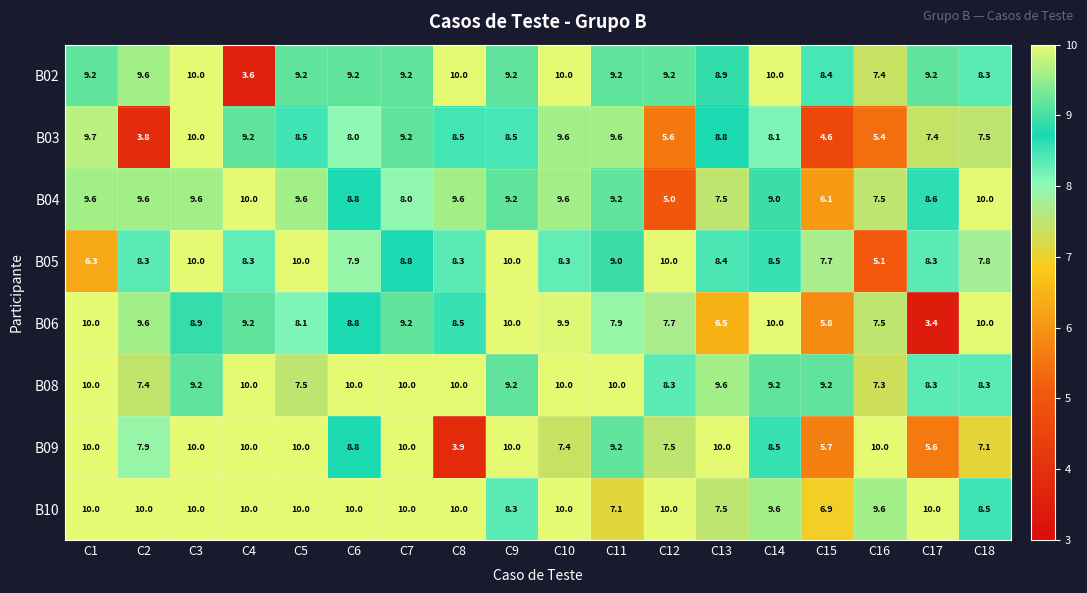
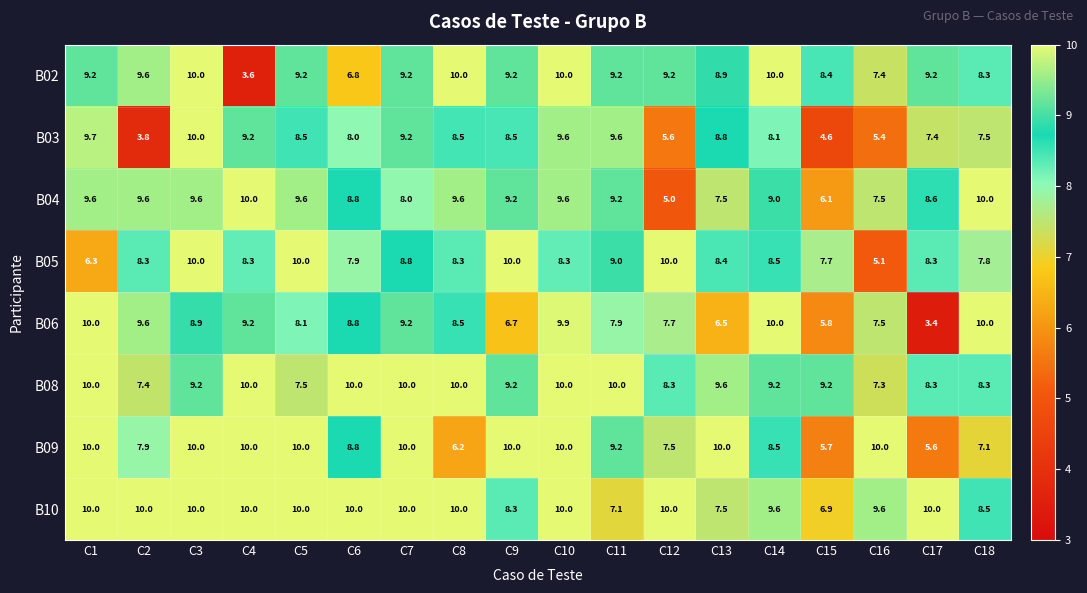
B02, C6: 9.2 -> 6.8
B06, C9: 10.0 -> 6.7
B09, C8: 3.9 -> 6.2
B09, C10: 7.4 -> 10.0
